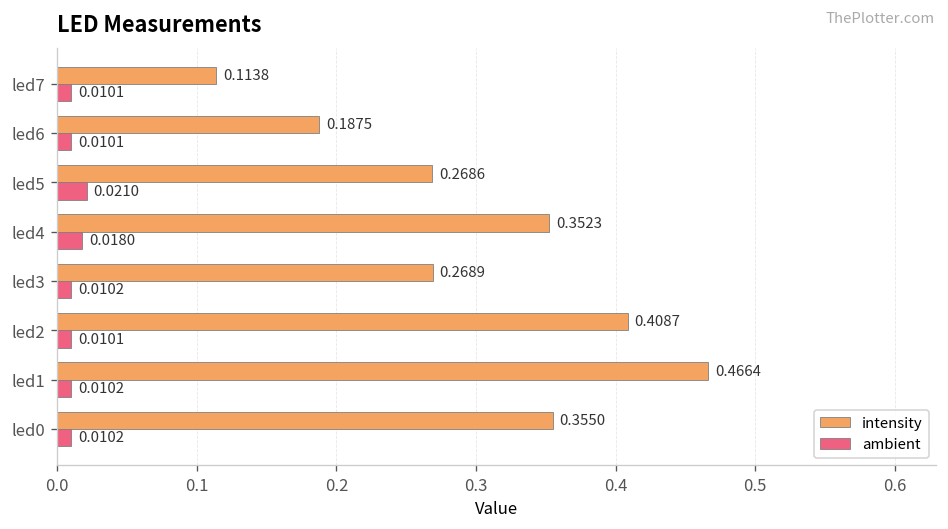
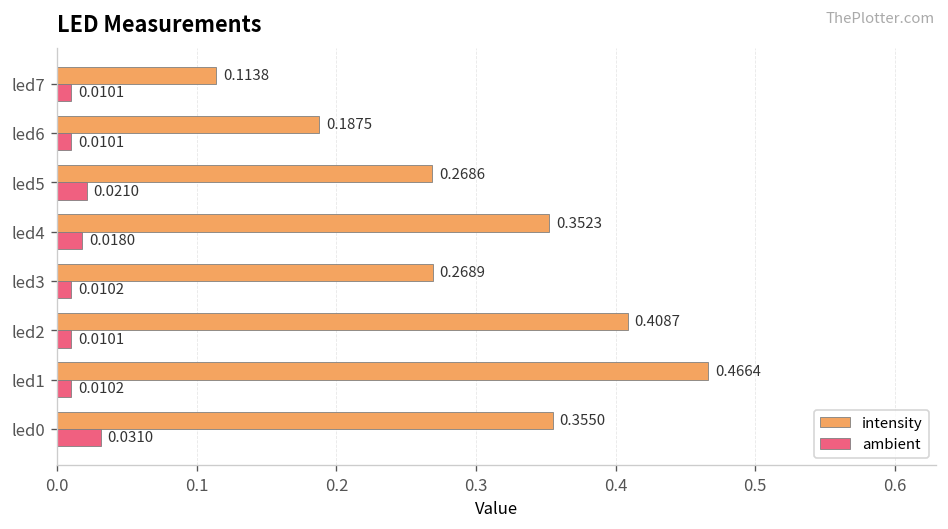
ambient, led0: 0.0102 -> 0.0310
